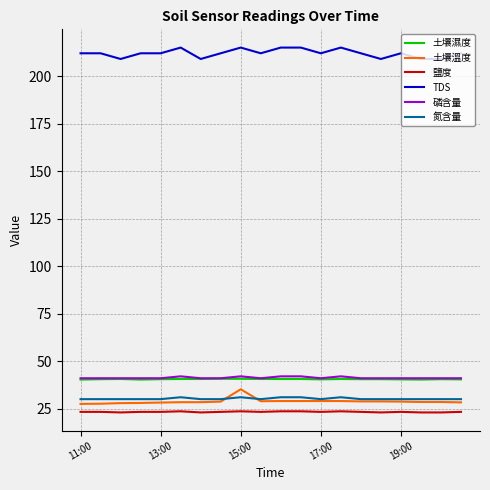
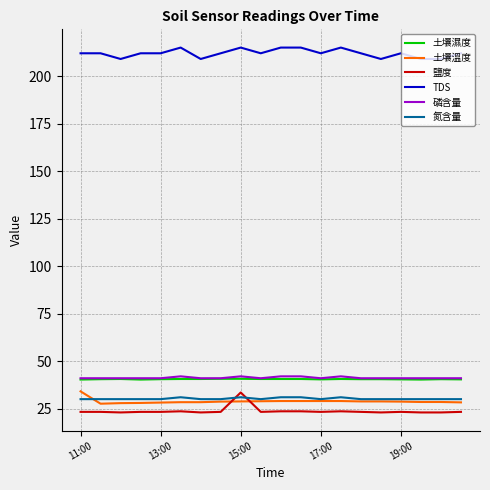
土壤溫度, 11:00: 28 -> 34
土壤溫度, 15:00: 35 -> 29
鹽度, 15:00: 24 -> 34
